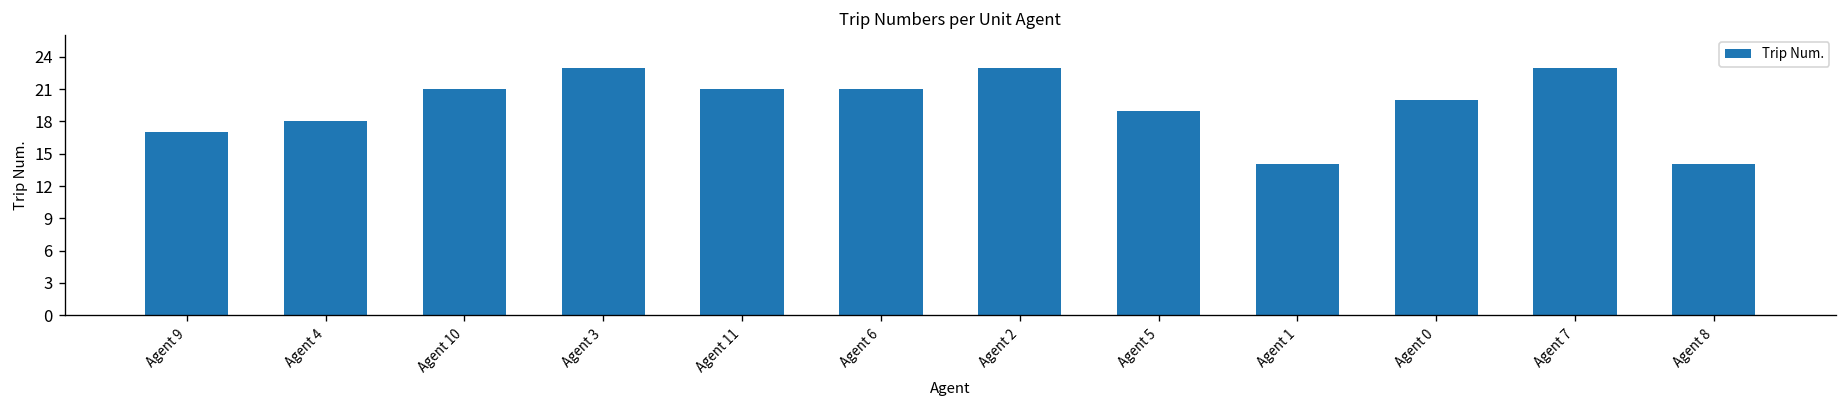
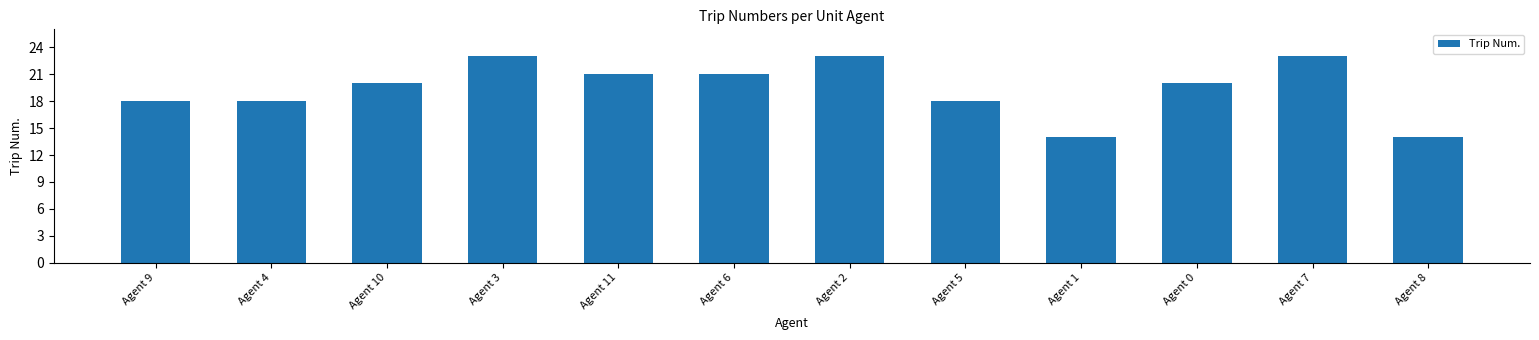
Agent 9: 17 -> 18
Agent 10: 21 -> 20
Agent 5: 19 -> 18
